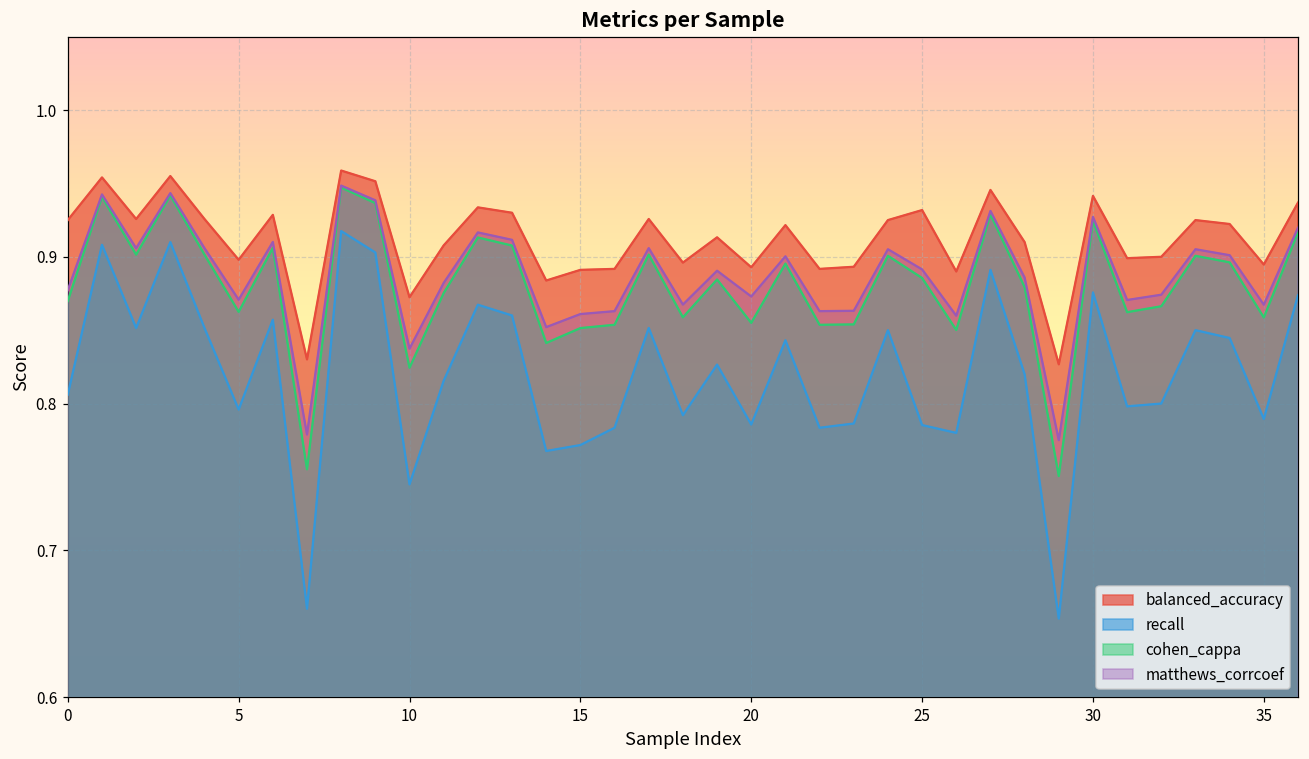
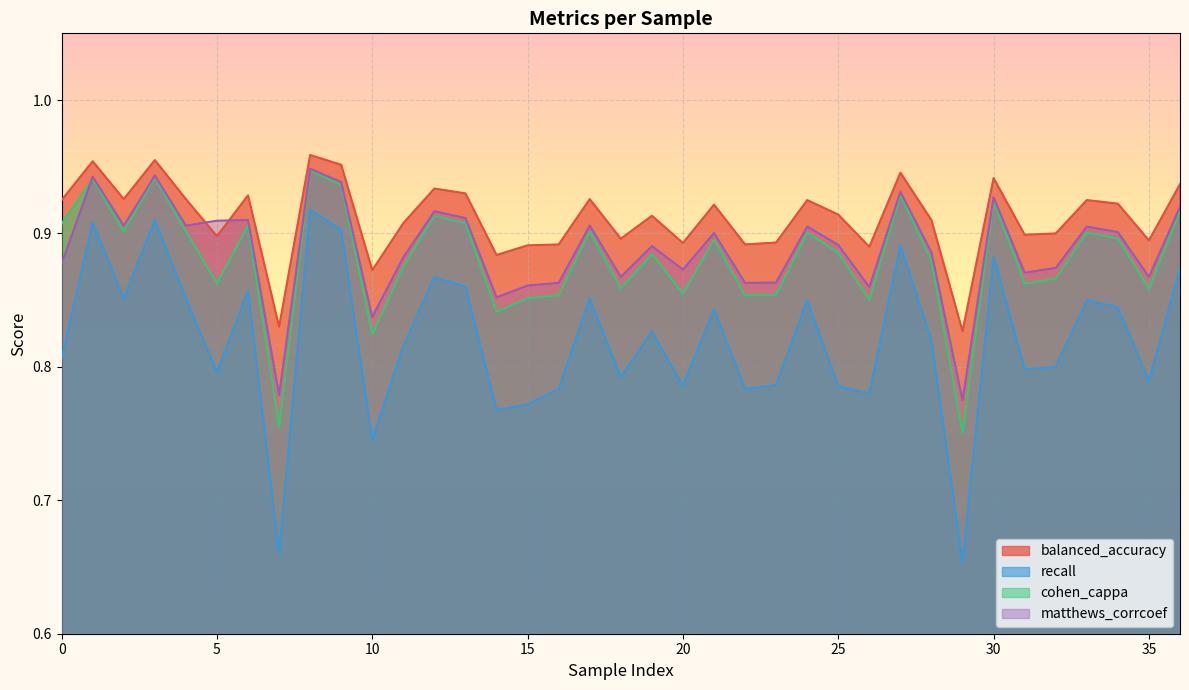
cohen_cappa, 0: 0.870 -> 0.907
matthews_corrcoef, 5: 0.871 -> 0.910
balanced_accuracy, 25: 0.932 -> 0.914
recall, 30: 0.876 -> 0.883
